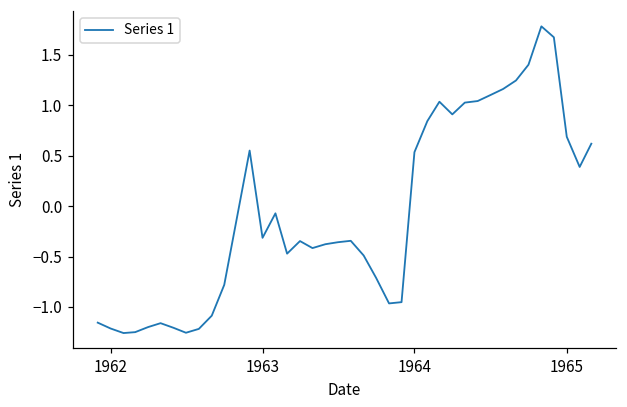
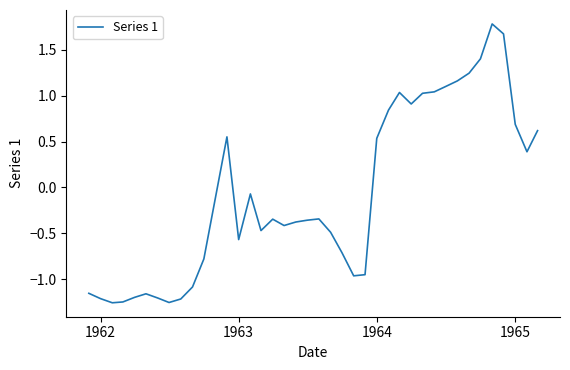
1963: -0.3 -> -0.6
